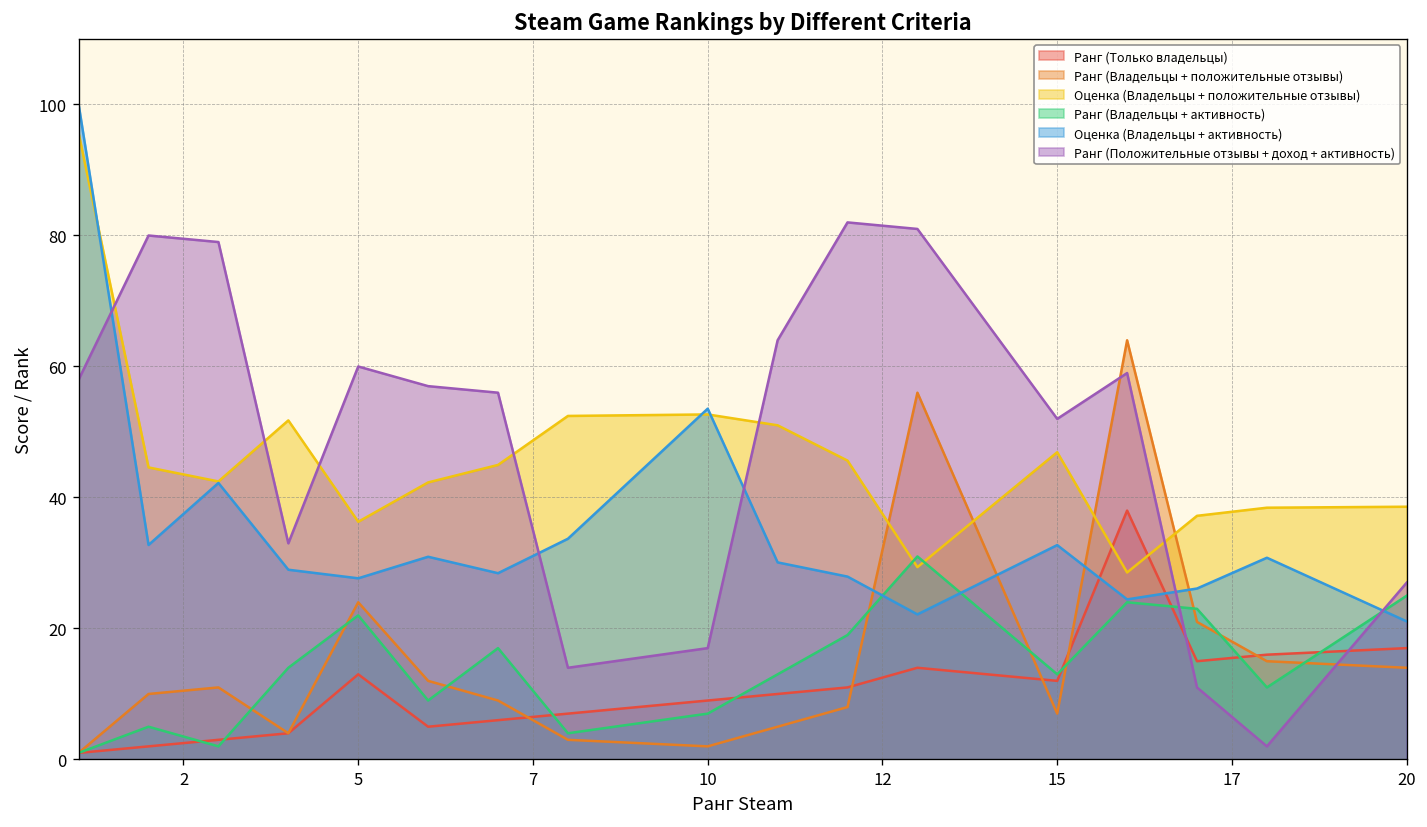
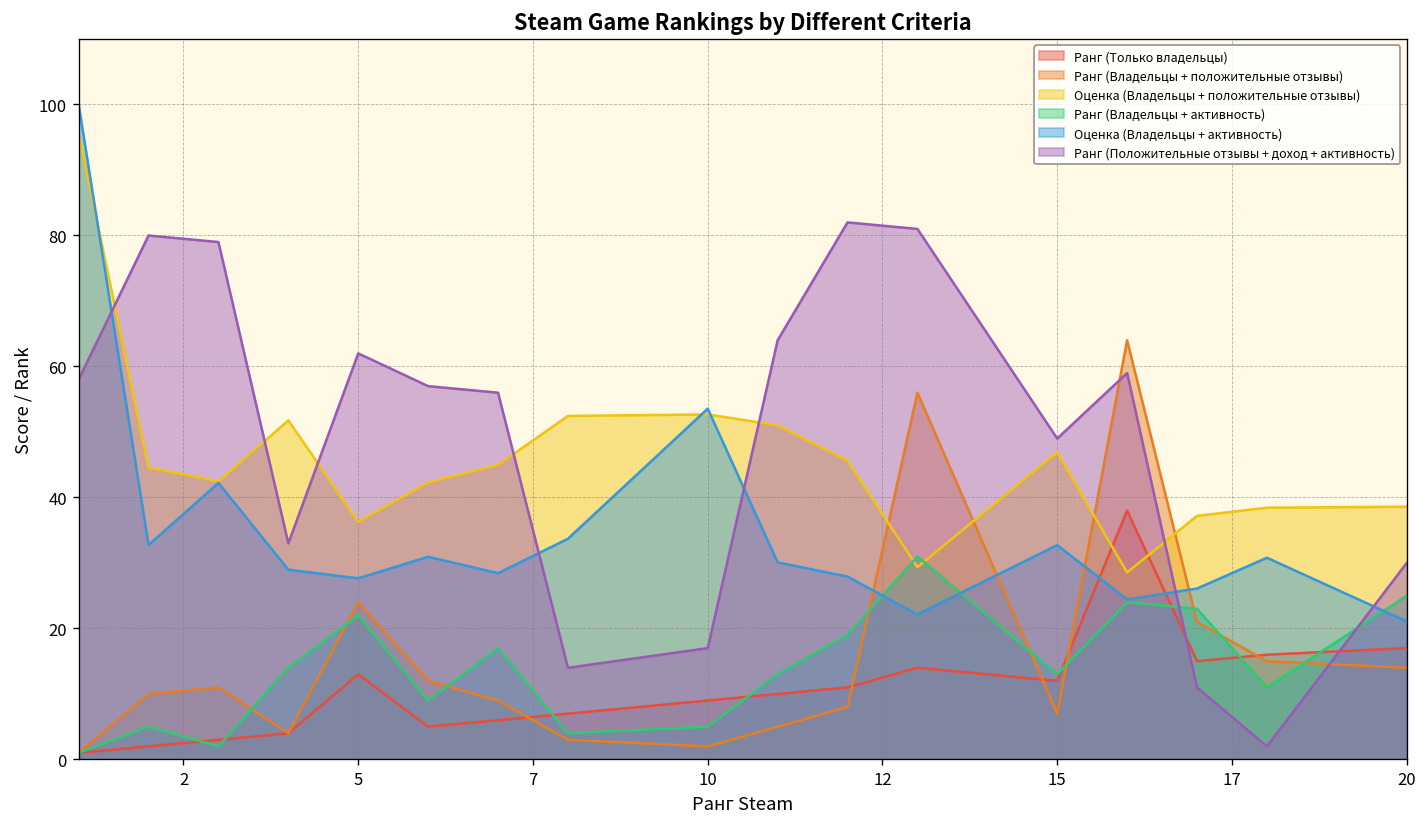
Ранг (Положительные отзывы + доход + активность), 5: 60 -> 62
Ранг (Владельцы + активность), 10: 7 -> 5
Ранг (Положительные отзывы + доход + активность), 15: 52 -> 49
Ранг (Положительные отзывы + доход + активность), 20: 27 -> 30
